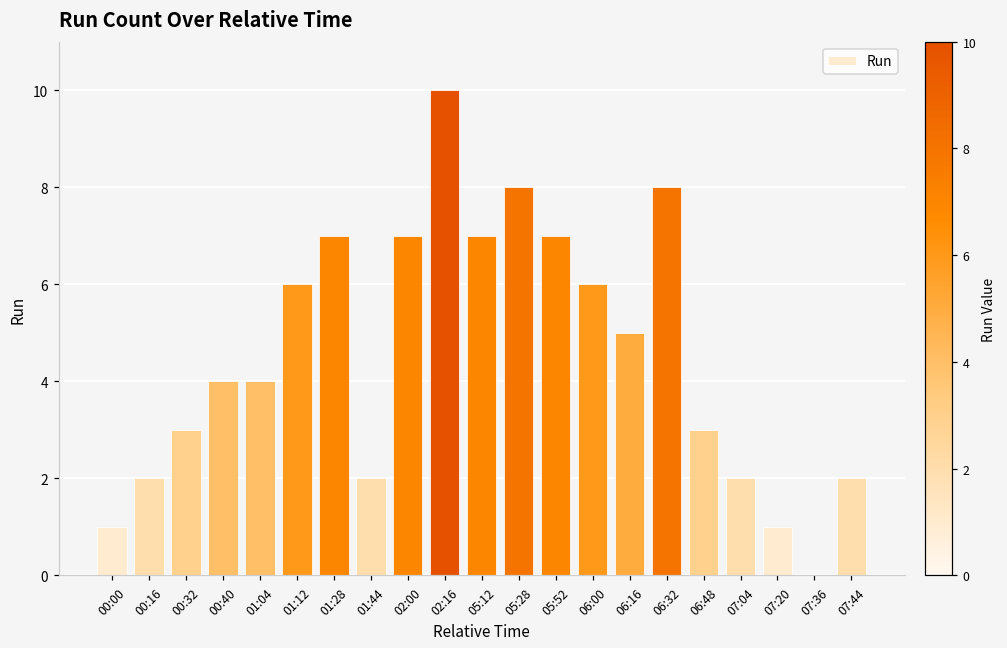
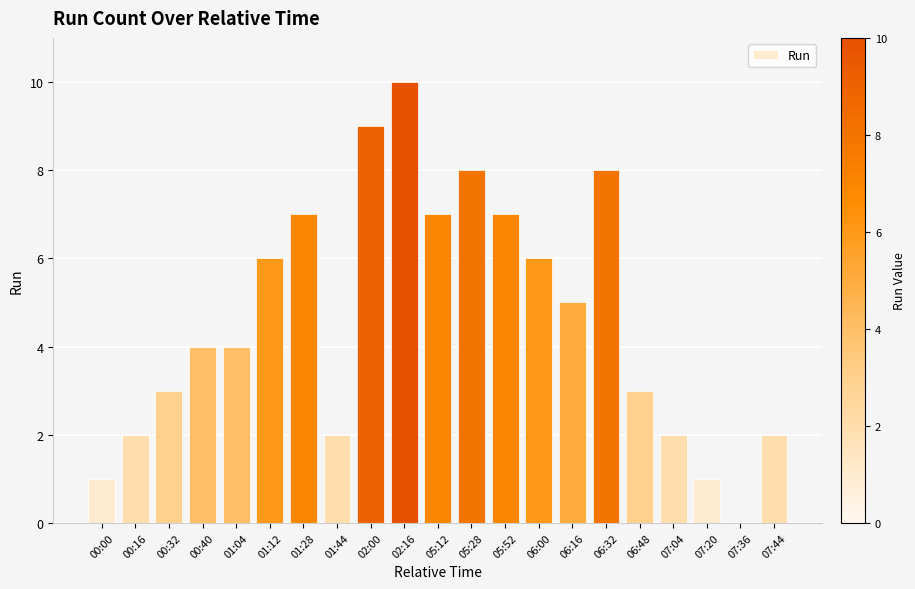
02:00: 7 -> 9
